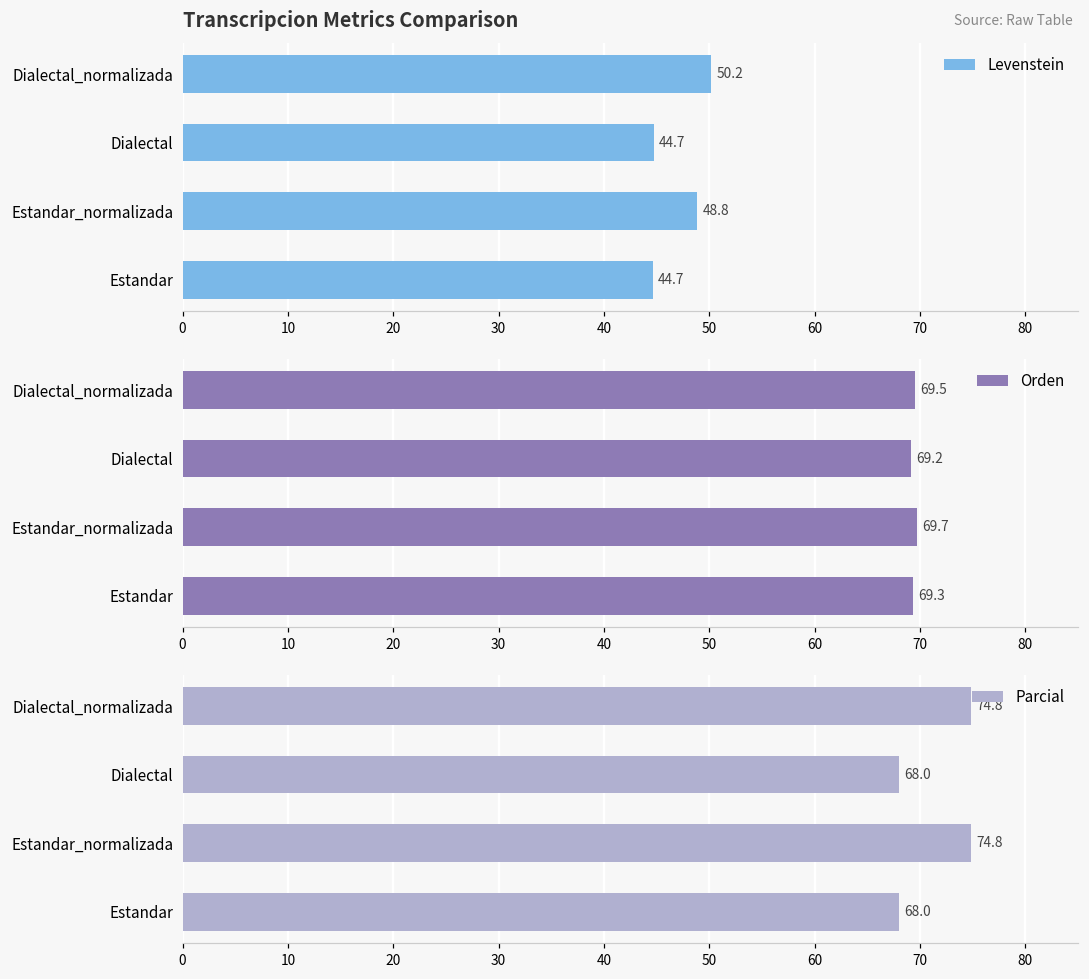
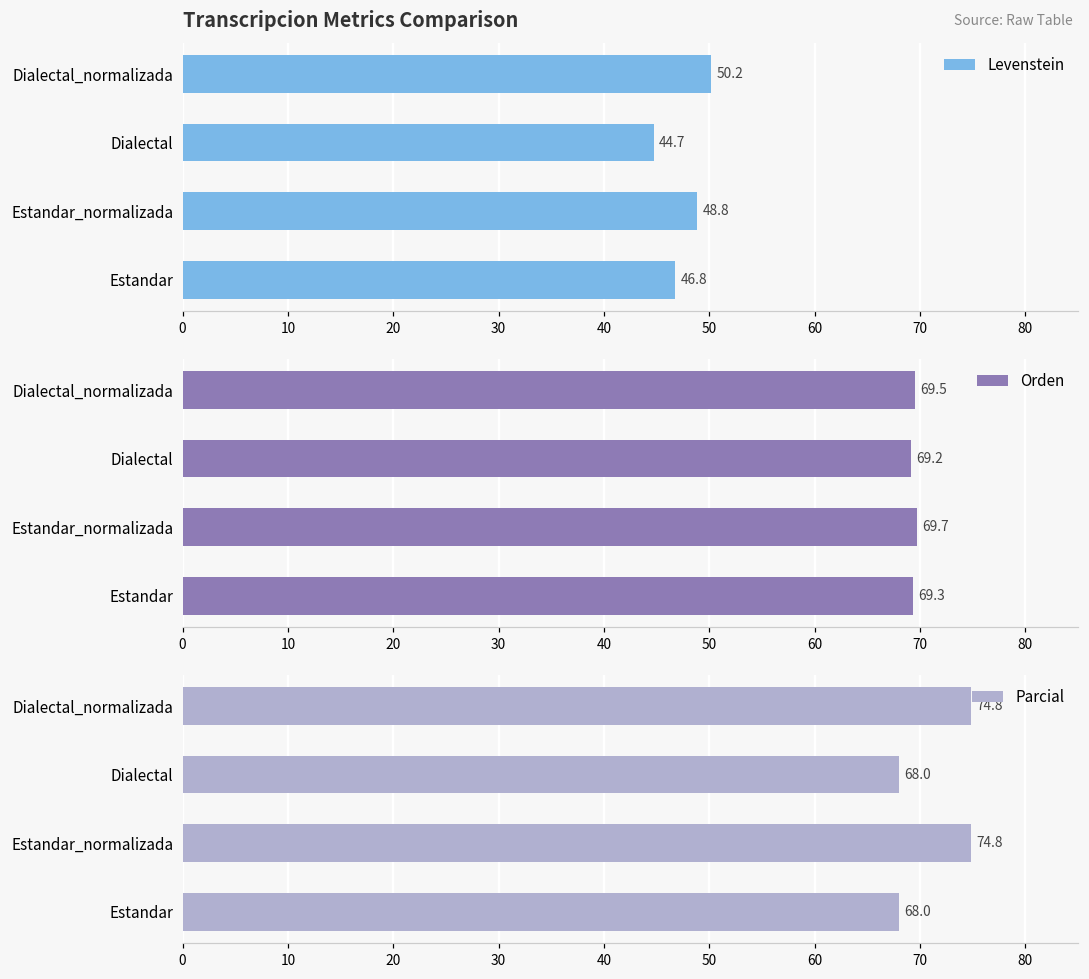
Transcripcion Metrics Comparison, Estandar: 44.7 -> 46.8
